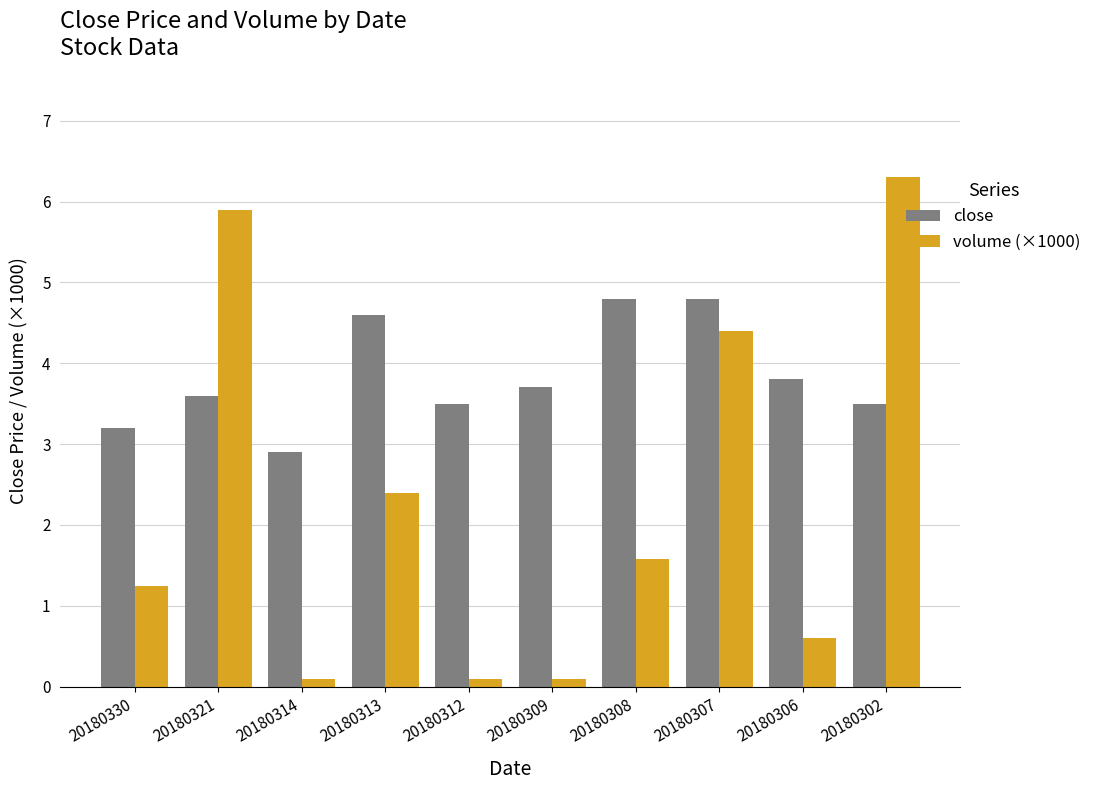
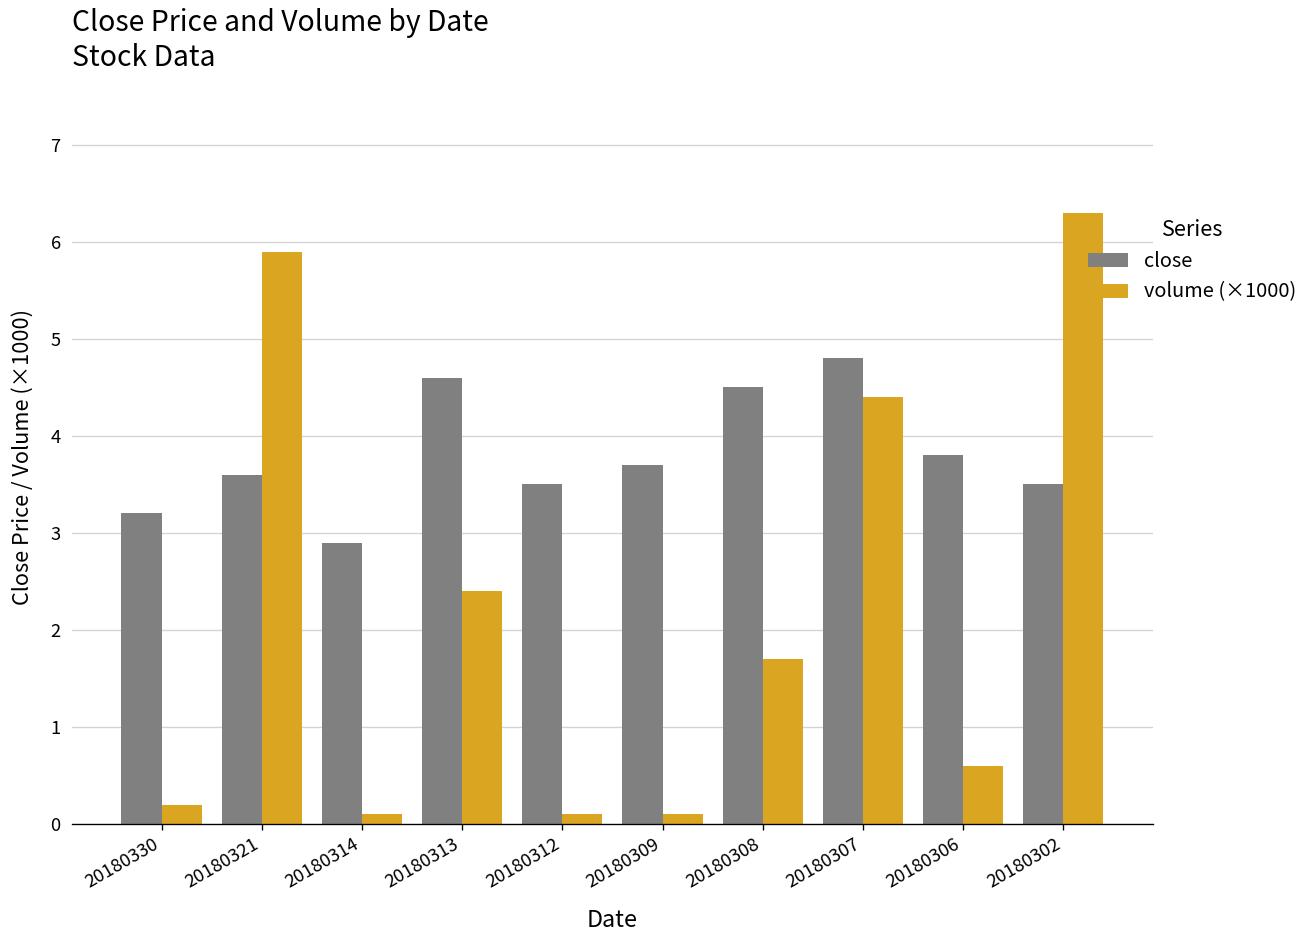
volume (×1000), 20180330: 1.2 -> 0.2
close, 20180308: 4.8 -> 4.5
volume (×1000), 20180308: 1.6 -> 1.7
